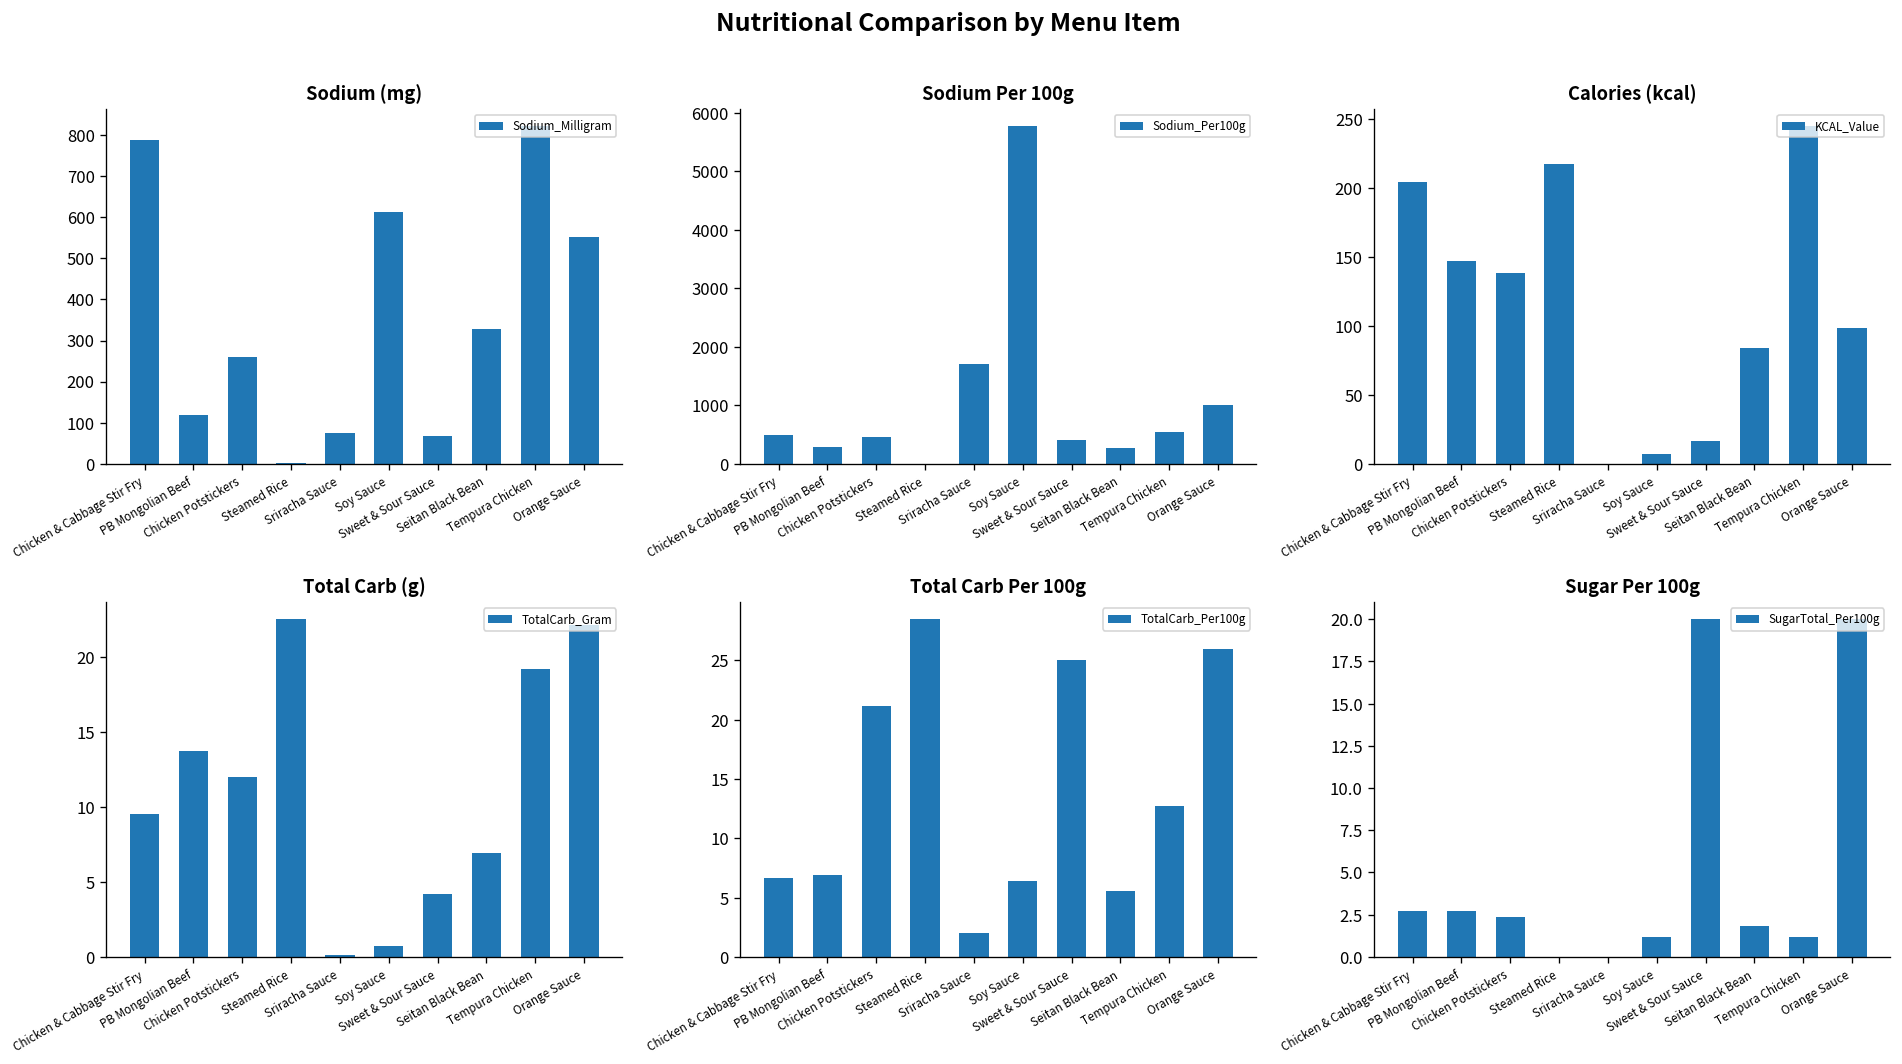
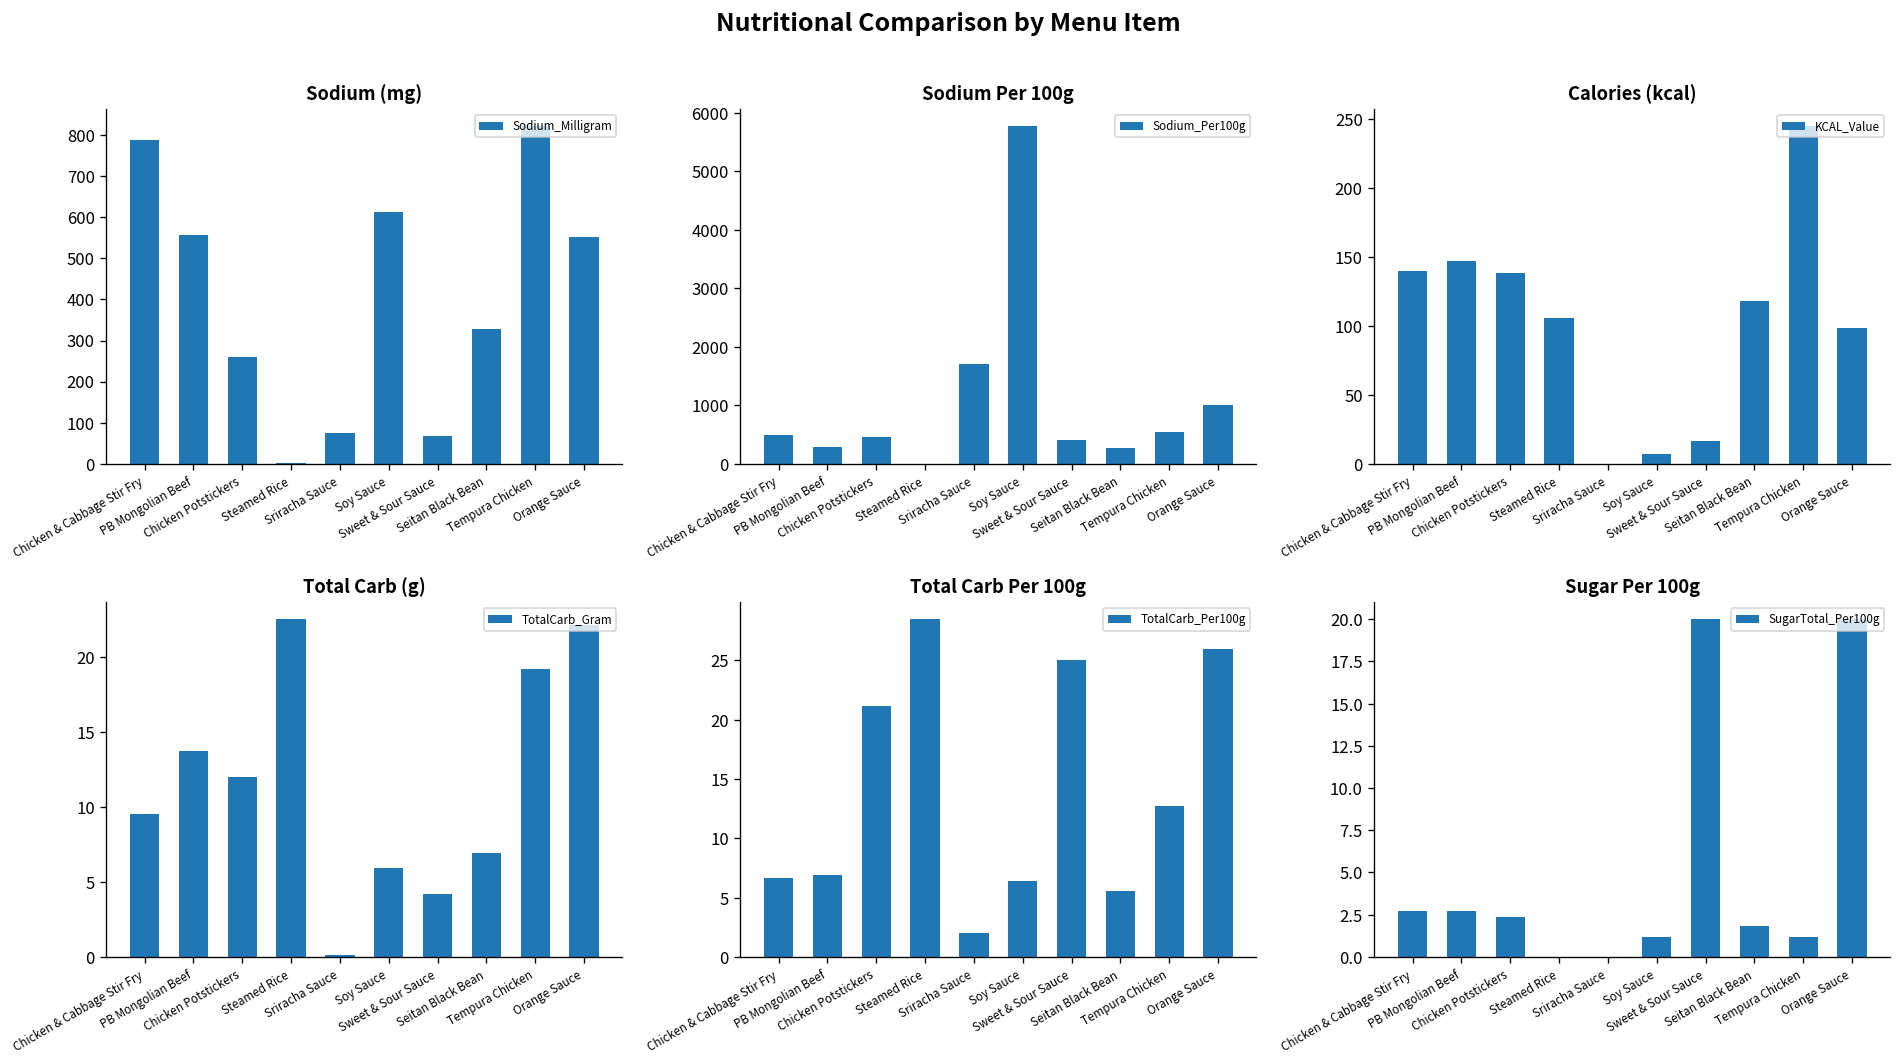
Sodium (mg), PB Mongolian Beef: 120 -> 560
Calories (kcal), Chicken & Cabbage Stir Fry: 205 -> 140
Calories (kcal), Steamed Rice: 217 -> 106
Calories (kcal), Seitan Black Bean: 84 -> 118
Total Carb (g), Soy Sauce: 0.7 -> 5.9
